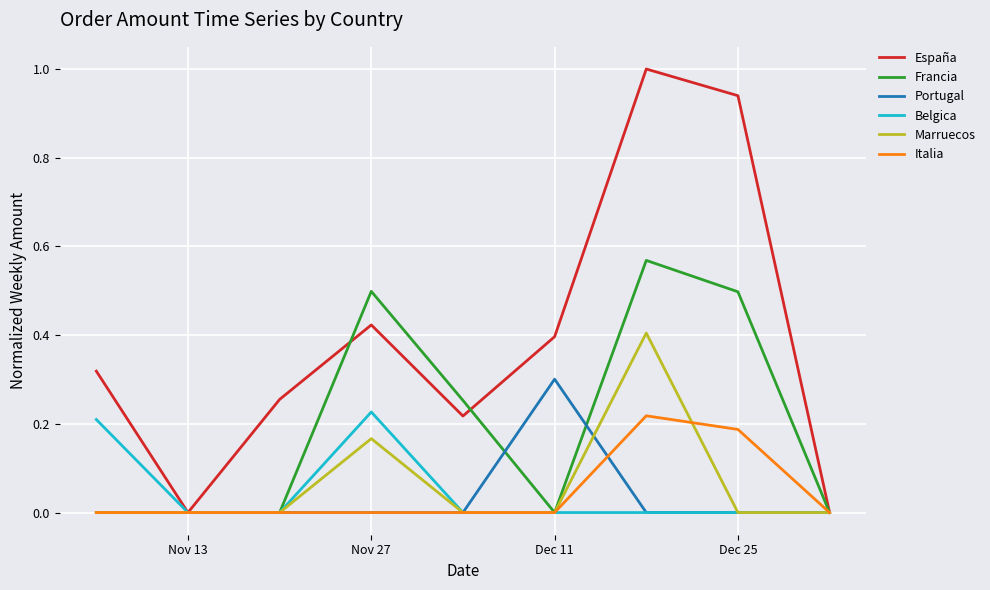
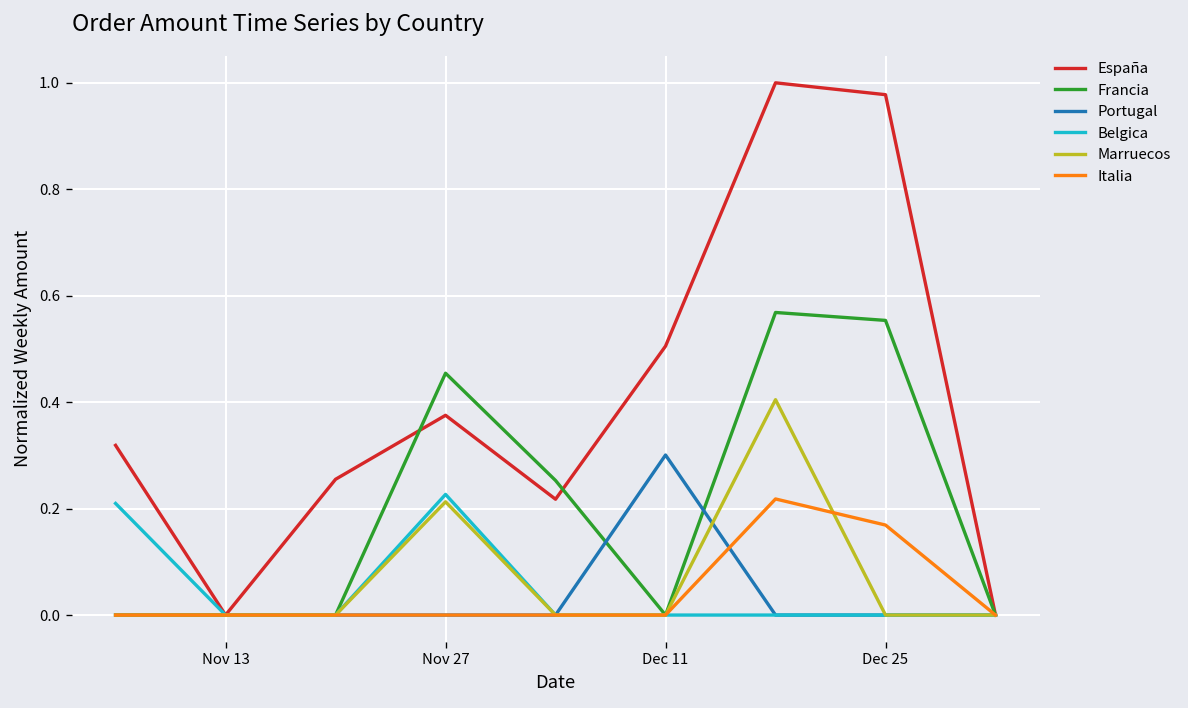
España, Nov 27: 0.42 -> 0.38
Francia, Nov 27: 0.50 -> 0.45
Marruecos, Nov 27: 0.17 -> 0.21
España, Dec 11: 0.40 -> 0.51
España, Dec 25: 0.94 -> 0.98
Francia, Dec 25: 0.50 -> 0.55
Italia, Dec 25: 0.19 -> 0.17
